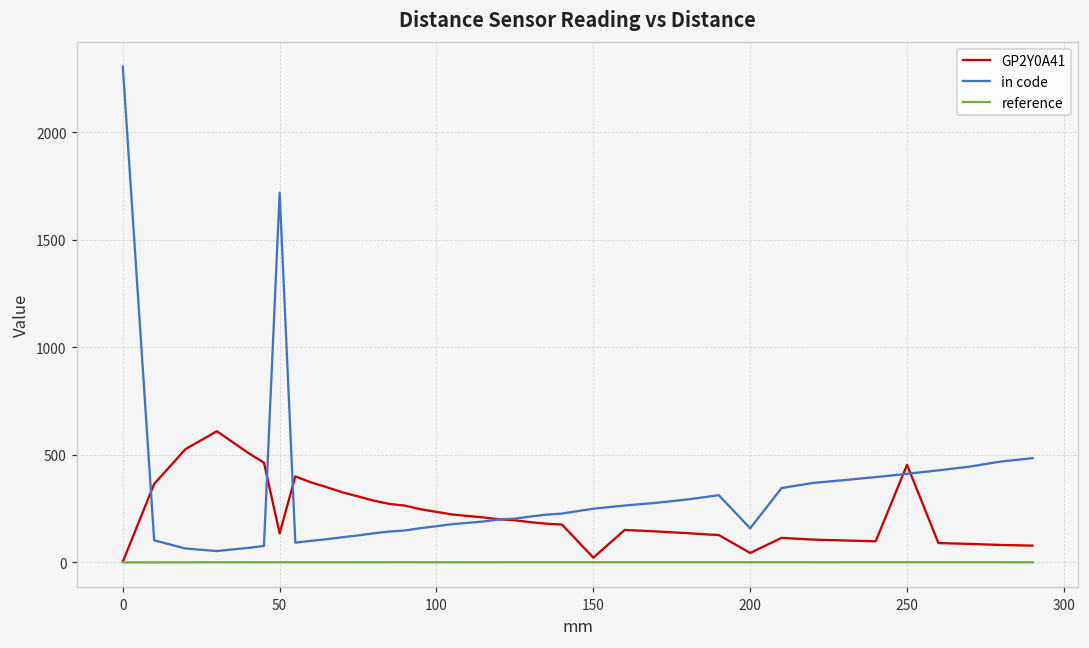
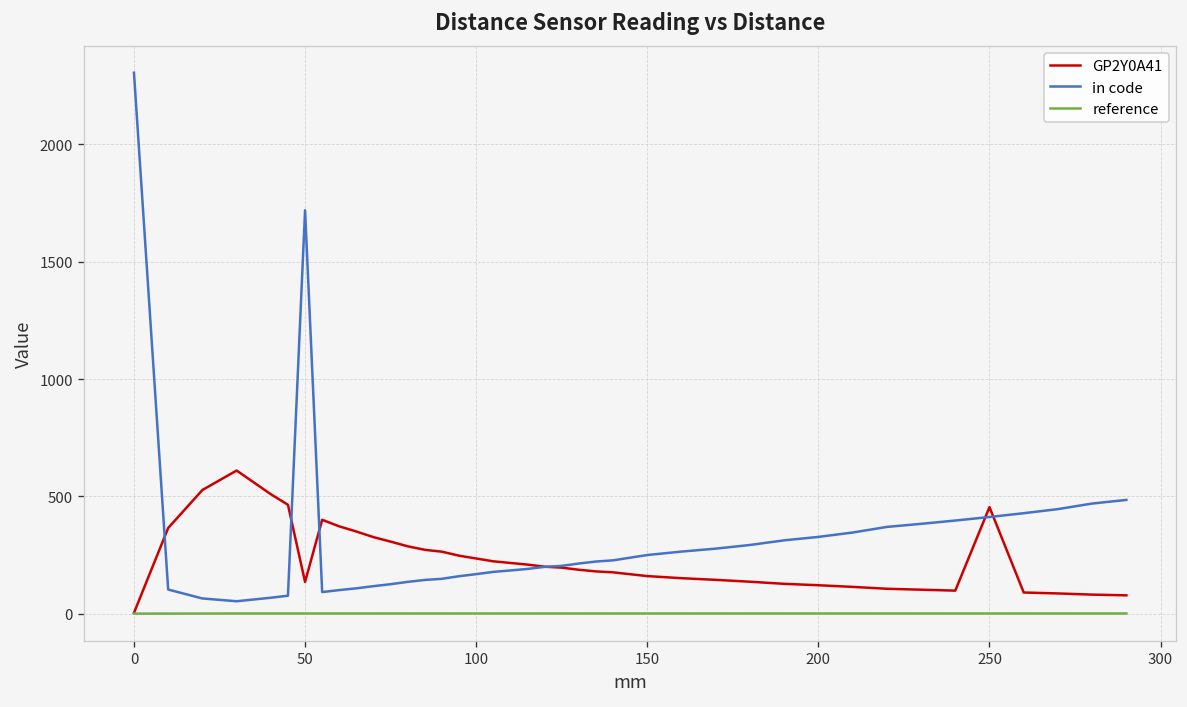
GP2Y0A41, 150: 20 -> 160
GP2Y0A41, 200: 40 -> 120
in code, 200: 160 -> 330
